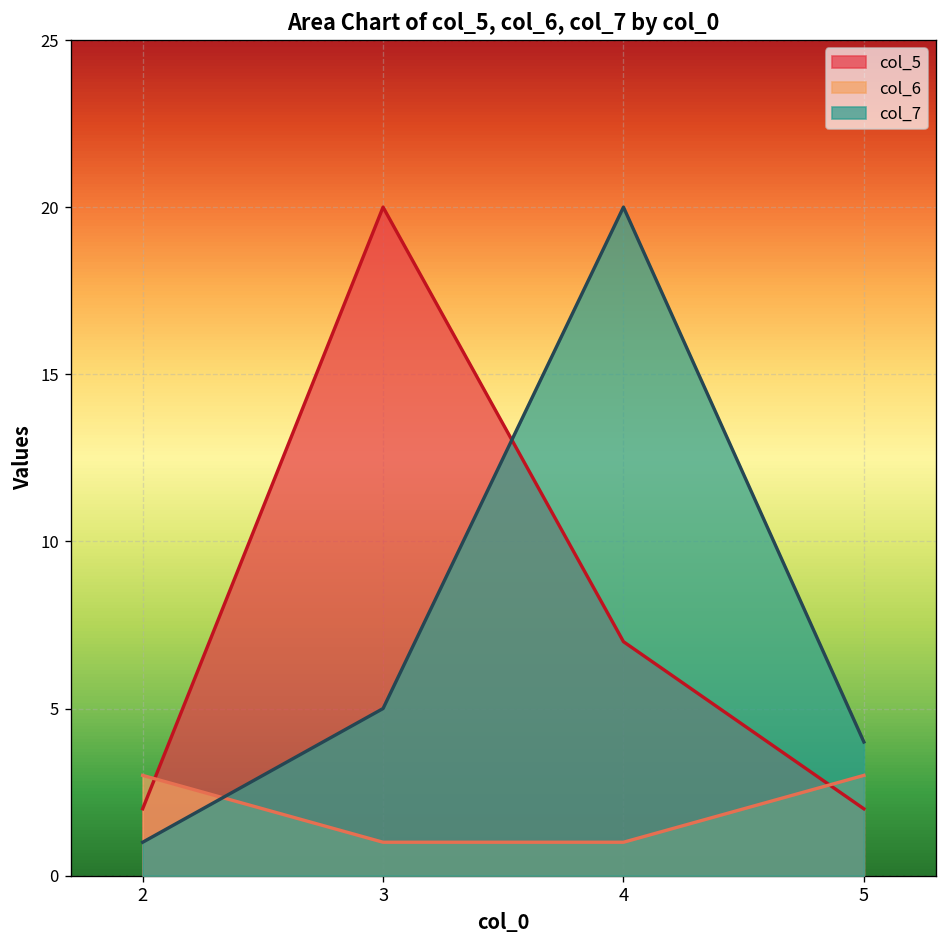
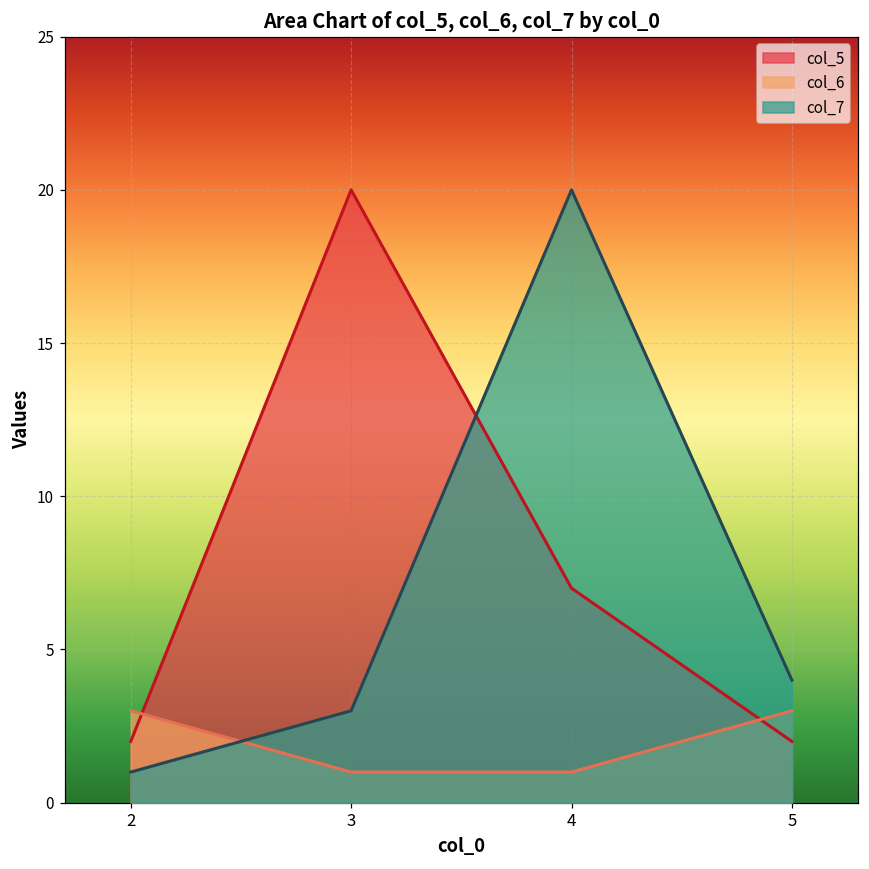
col_7, 3: 5 -> 3
